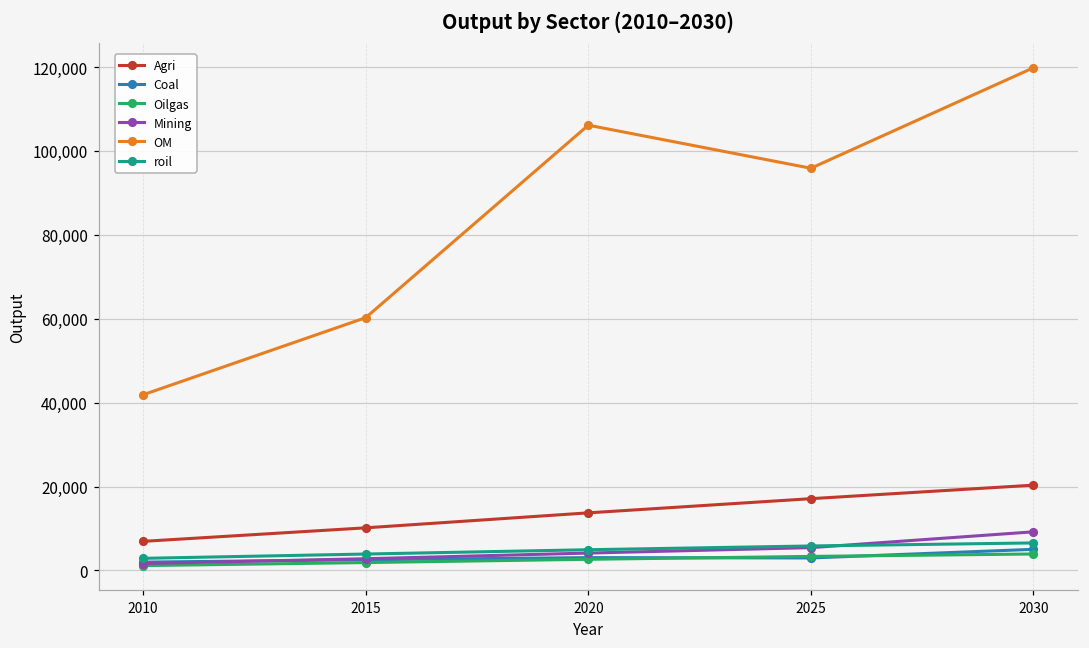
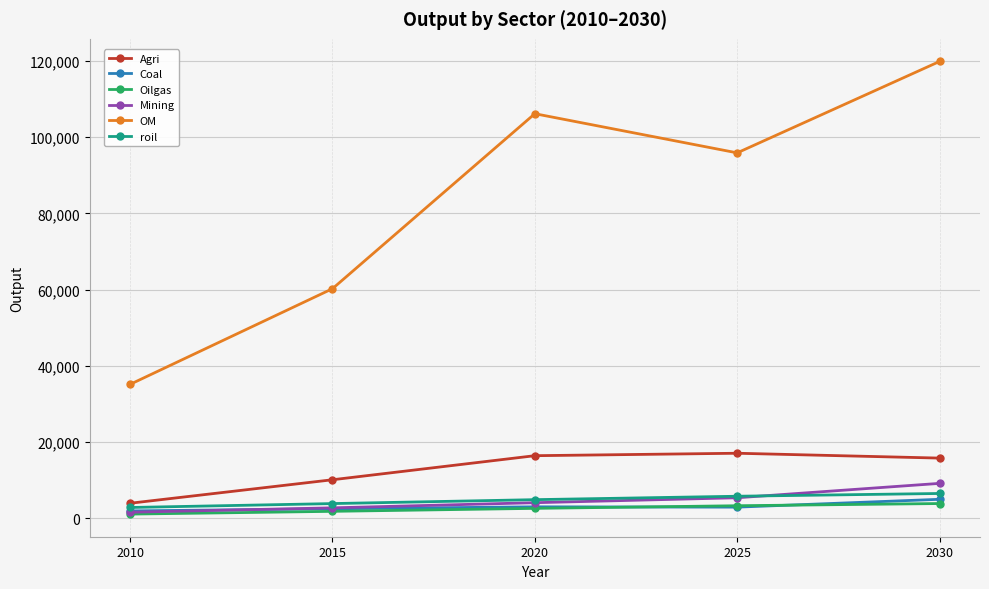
Agri, 2010: 7,000 -> 4,000
OM, 2010: 42,000 -> 35,000
Agri, 2020: 14,000 -> 16,000
Agri, 2030: 20,000 -> 16,000
